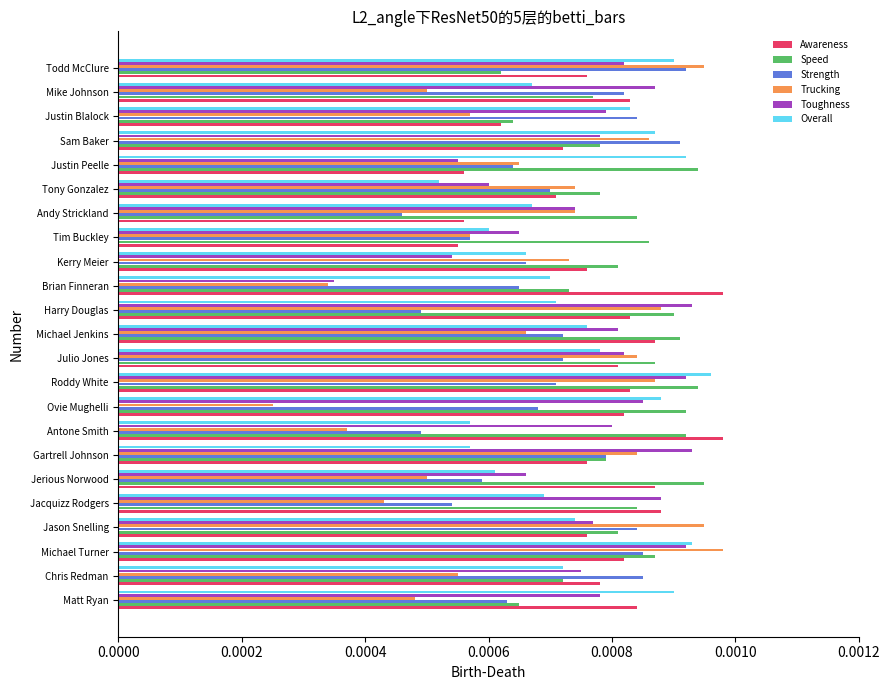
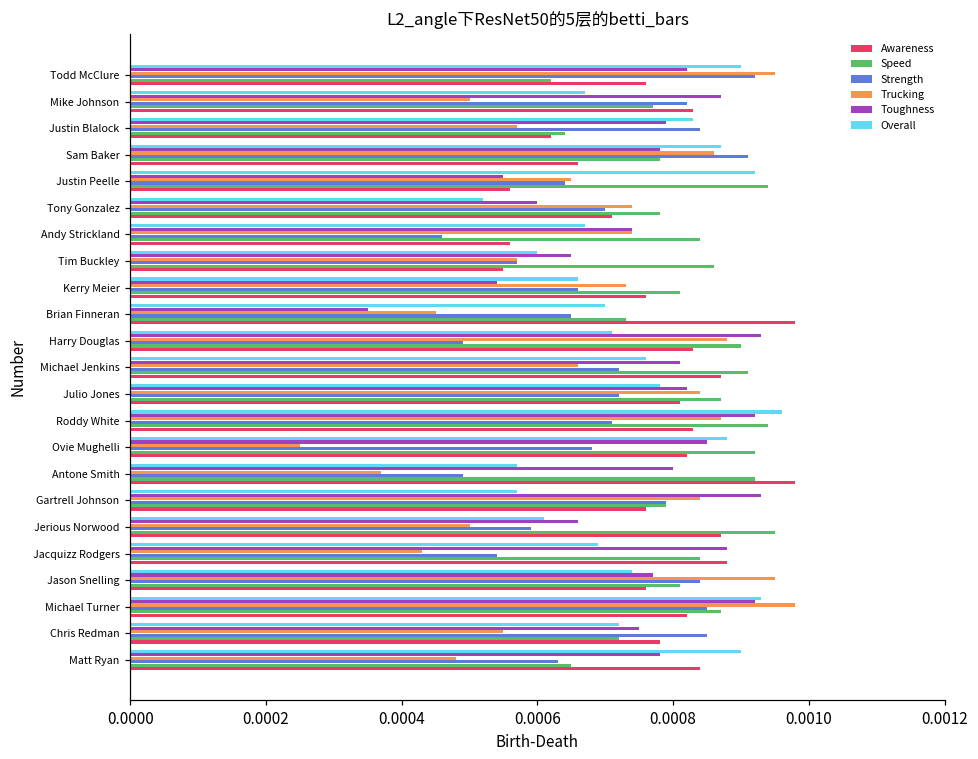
Awareness, Sam Baker: 0.00072 -> 0.00066
Trucking, Brian Finneran: 0.00034 -> 0.00045
